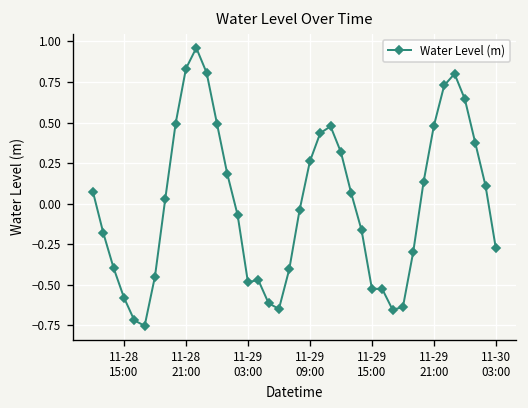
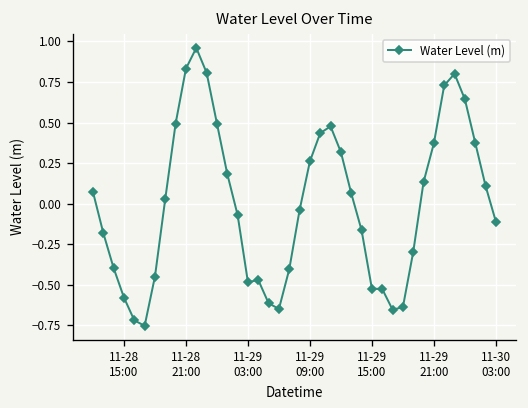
11-29 21:00: 0.48 -> 0.37
11-30 03:00: -0.28 -> -0.11
